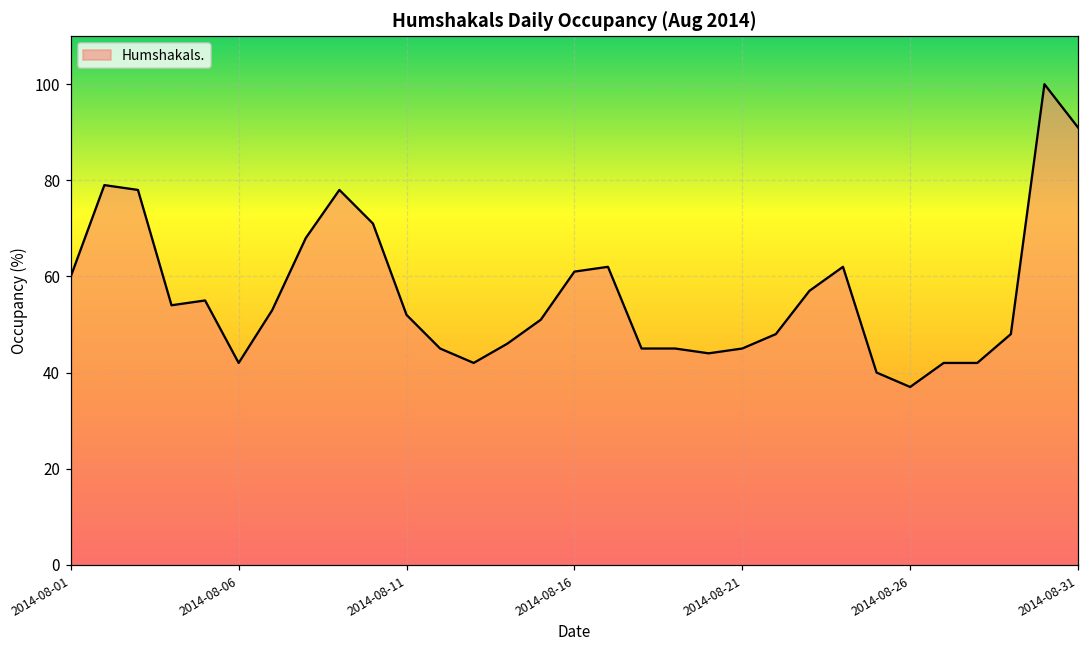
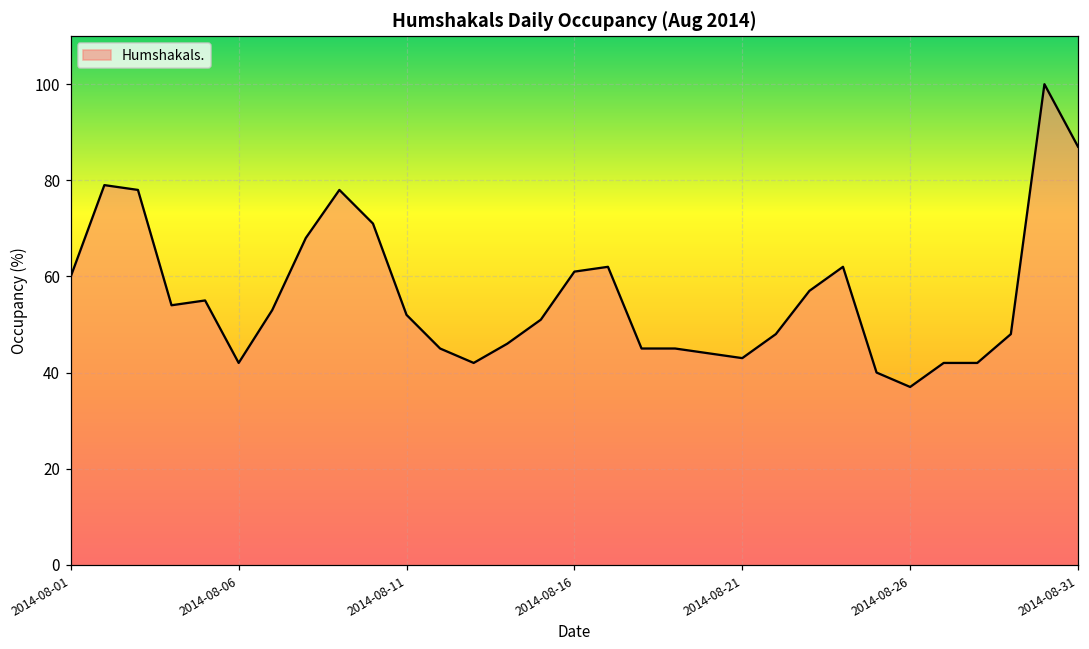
2014-08-21: 45 -> 43
2014-08-31: 91 -> 87
